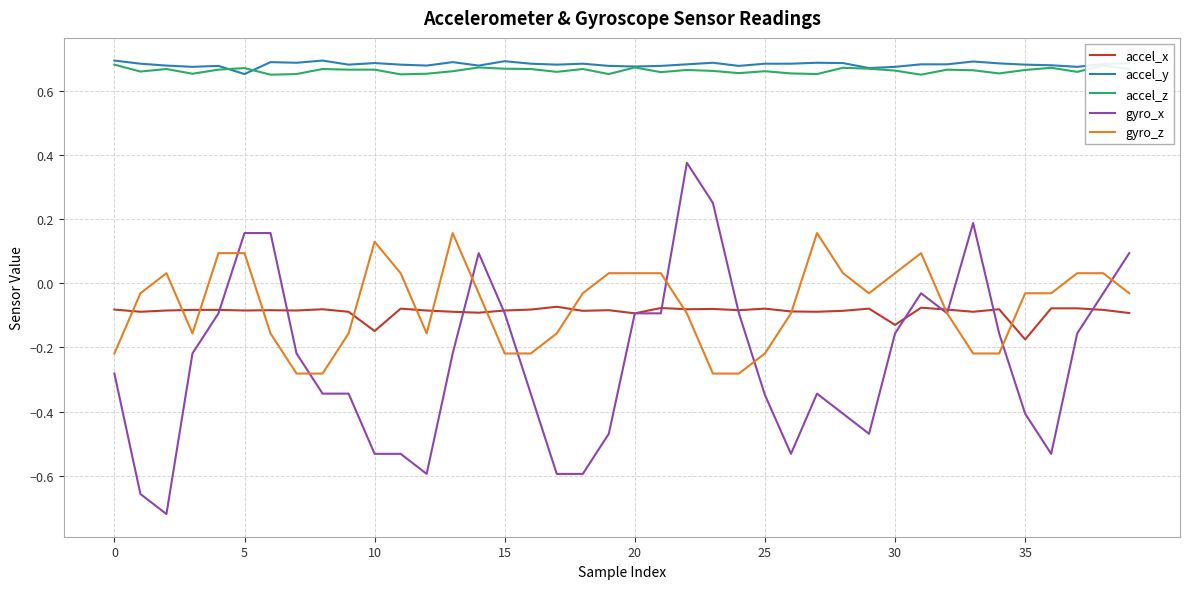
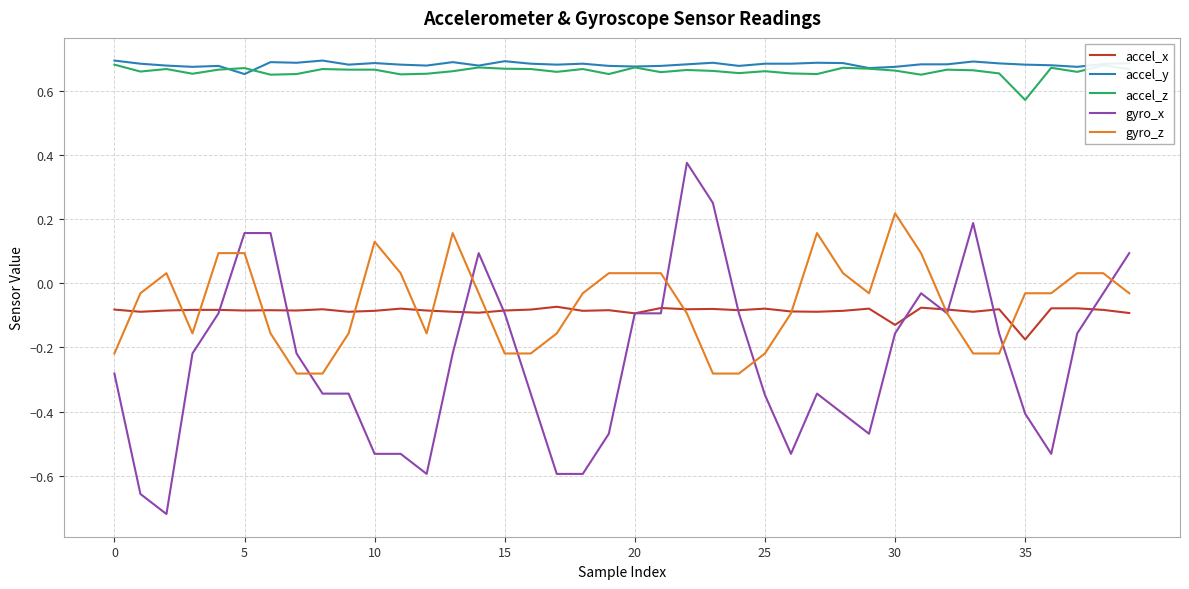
accel_x, 10: -0.15 -> -0.09
gyro_z, 30: 0.03 -> 0.22
accel_z, 35: 0.66 -> 0.57
